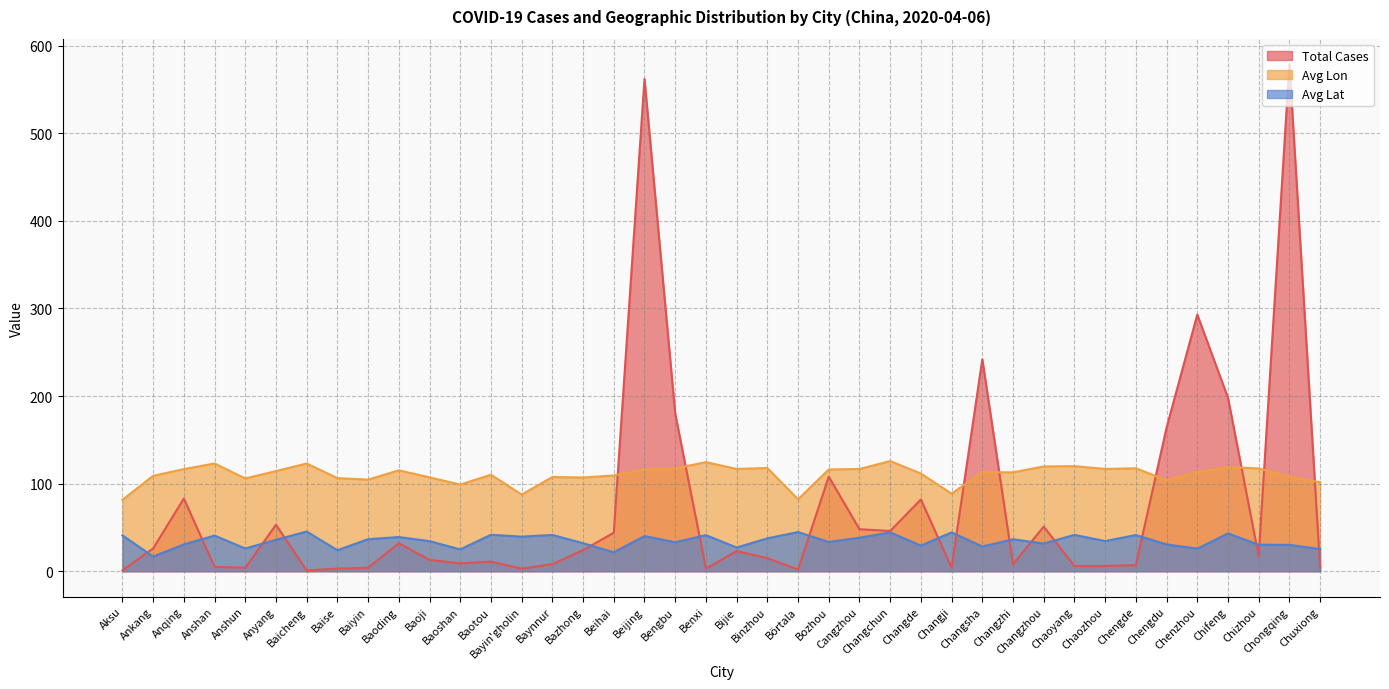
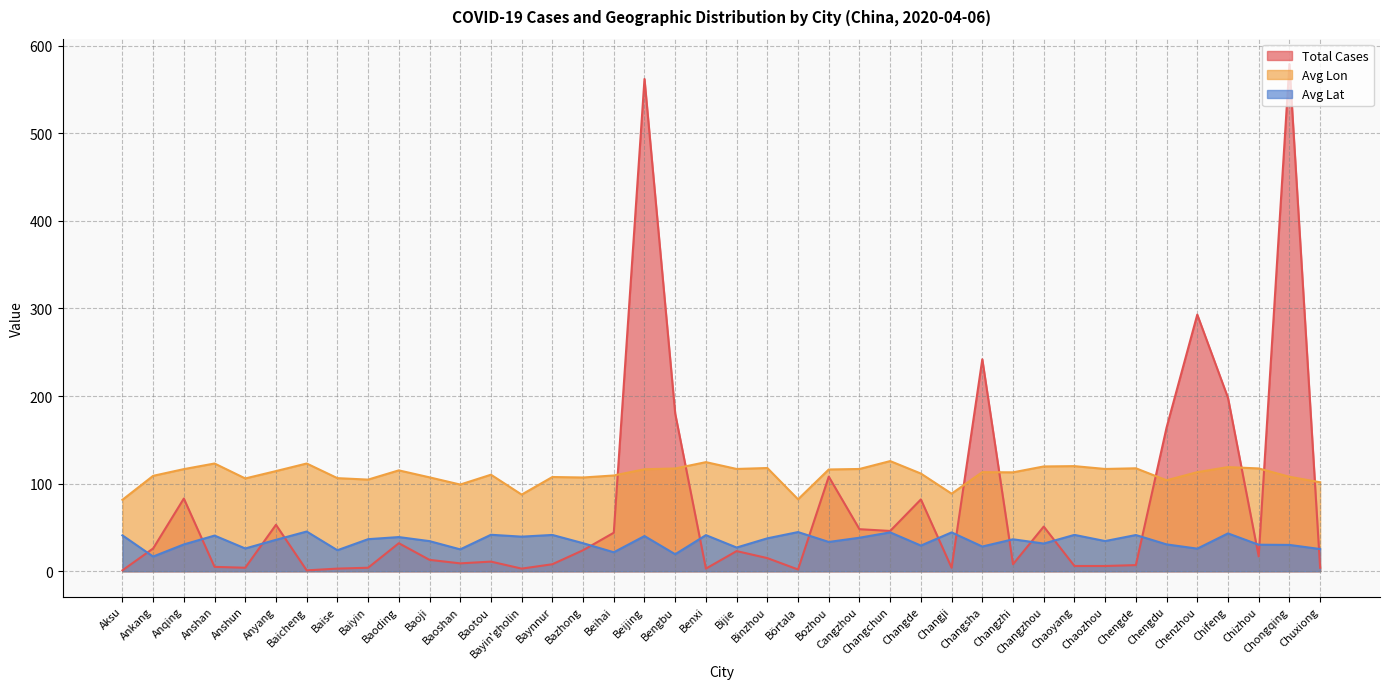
Avg Lat, Bengbu: 30 -> 20
